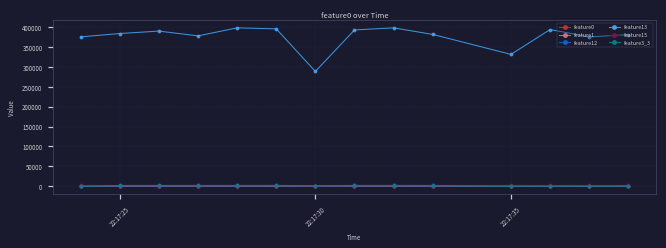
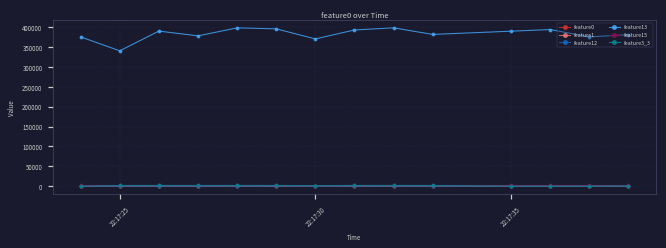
feature13, 22:17:25: 380000 -> 340000
feature13, 22:17:30: 290000 -> 370000
feature13, 22:17:35: 330000 -> 390000
